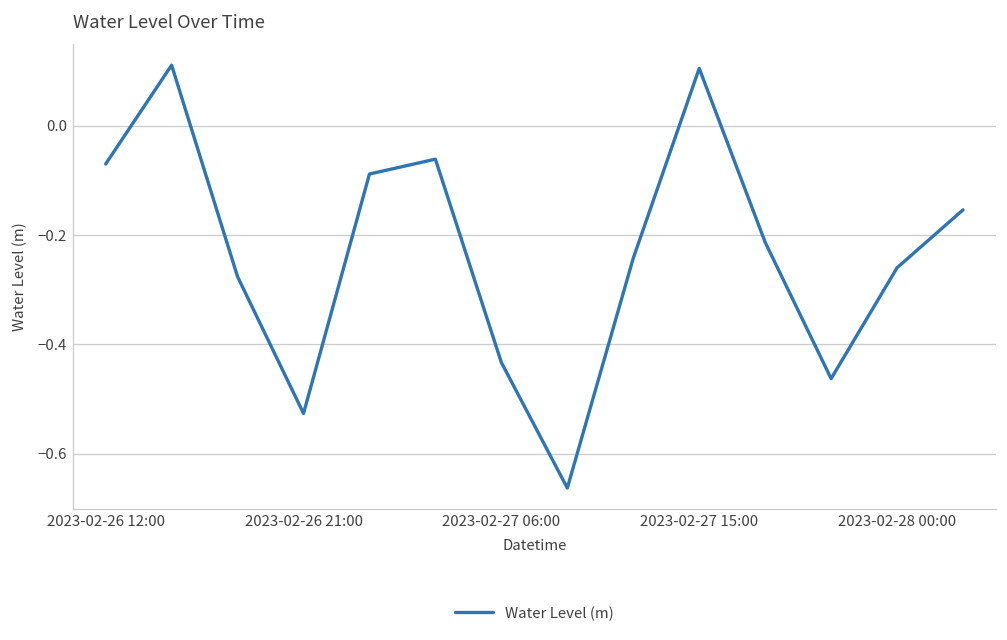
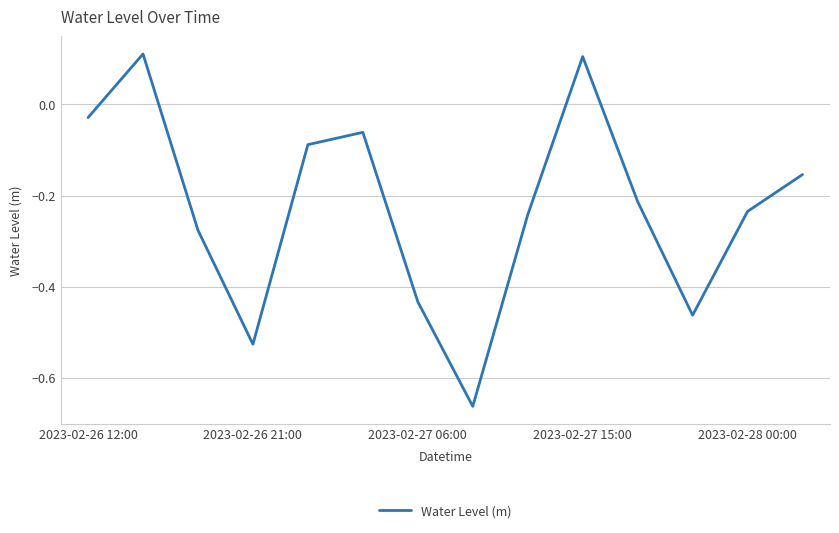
2023-02-26 12:00: -0.07 -> -0.03
2023-02-28 00:00: -0.26 -> -0.23
